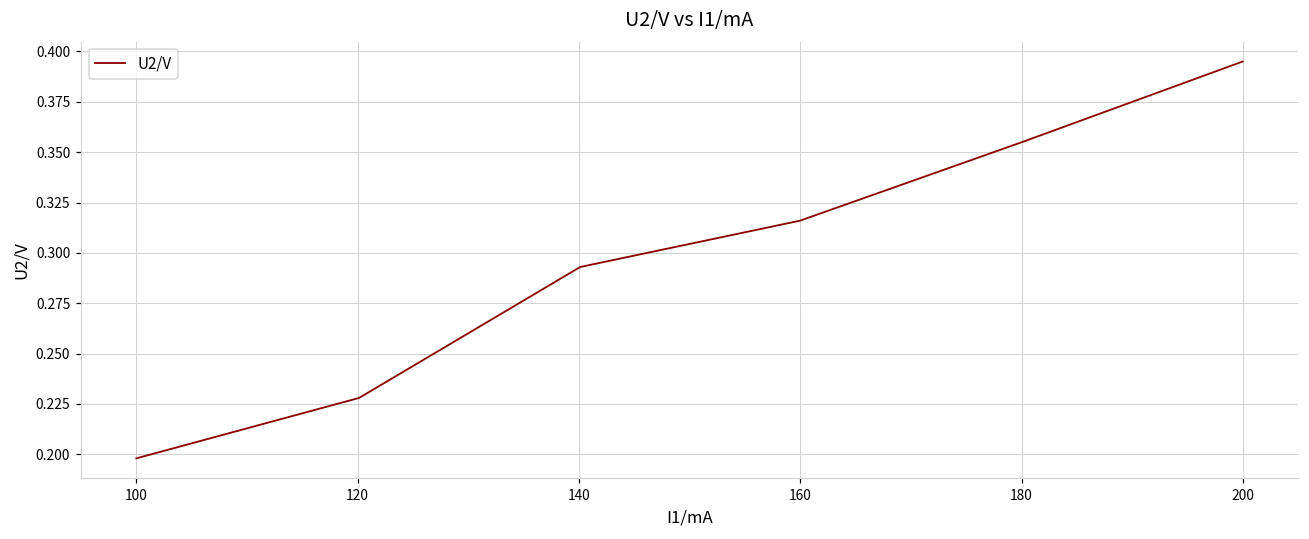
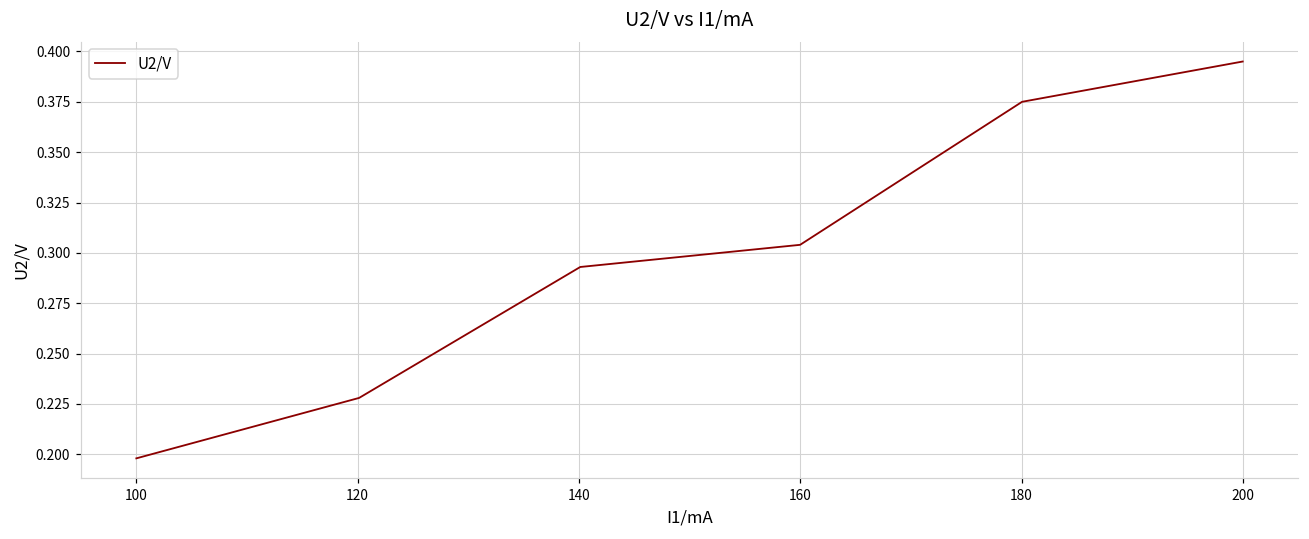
160: 0.316 -> 0.304
180: 0.355 -> 0.375
